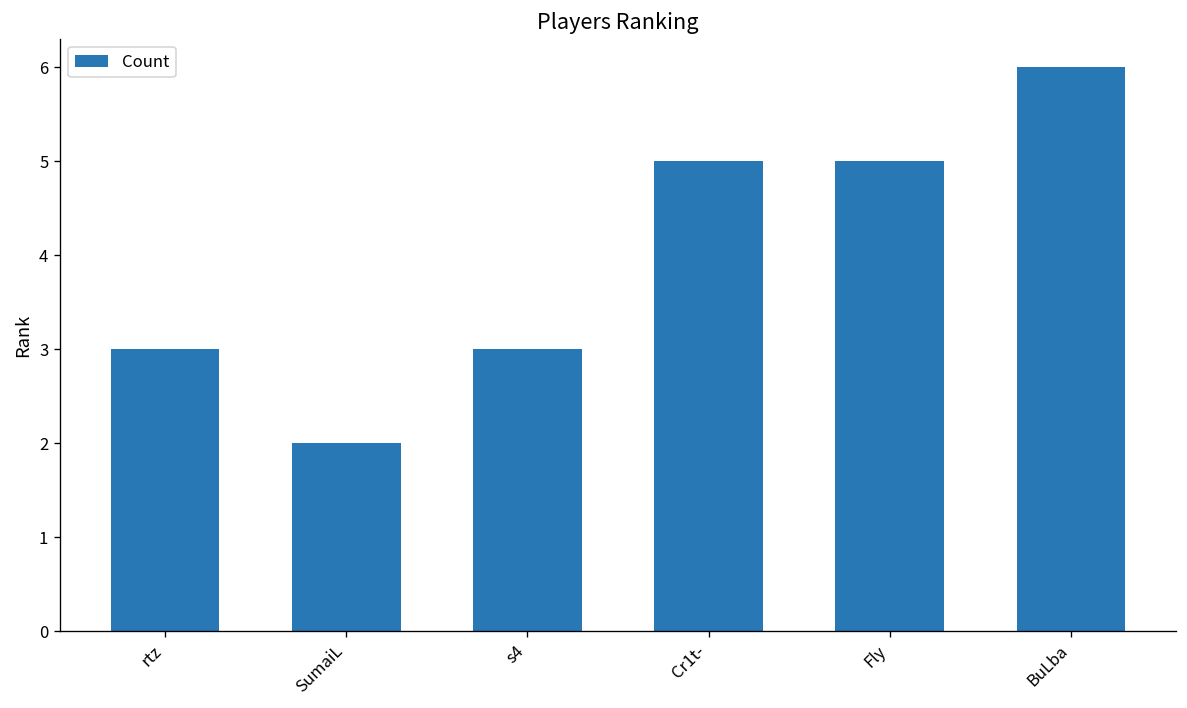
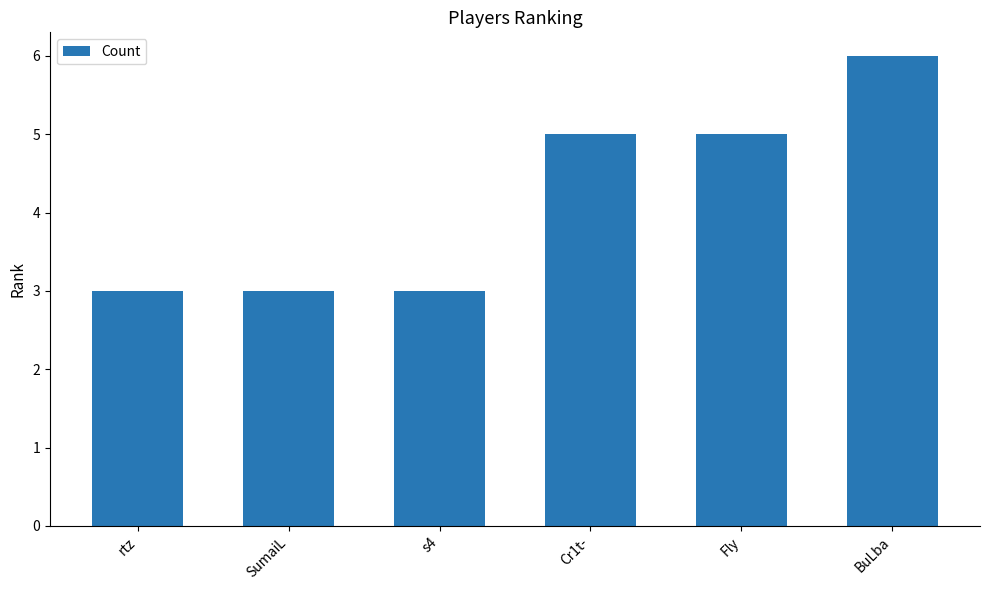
SumaiL: 2 -> 3
